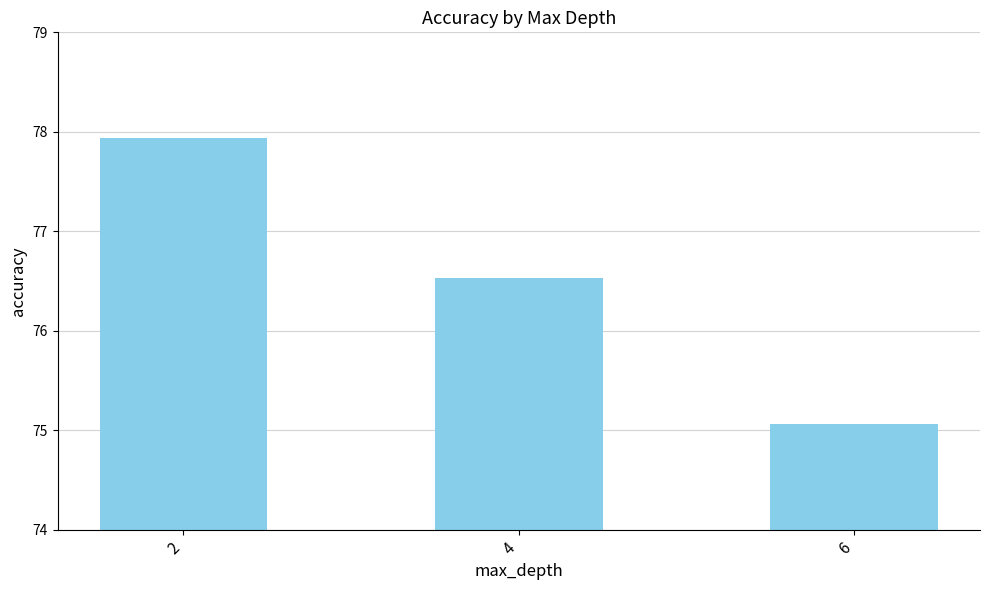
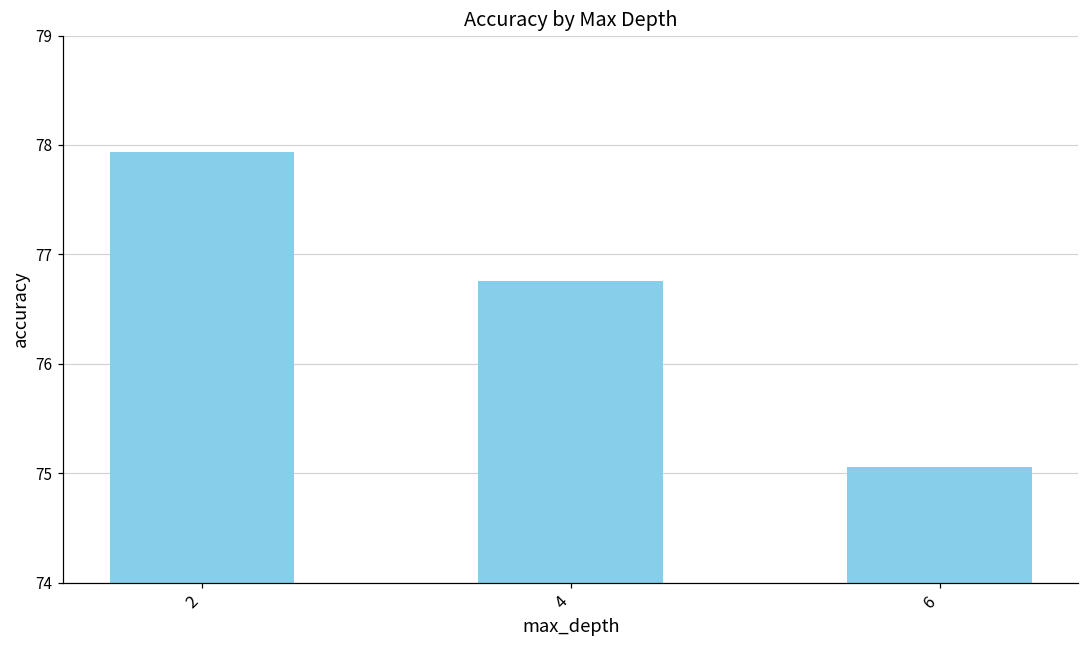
4: 76.5 -> 76.8
